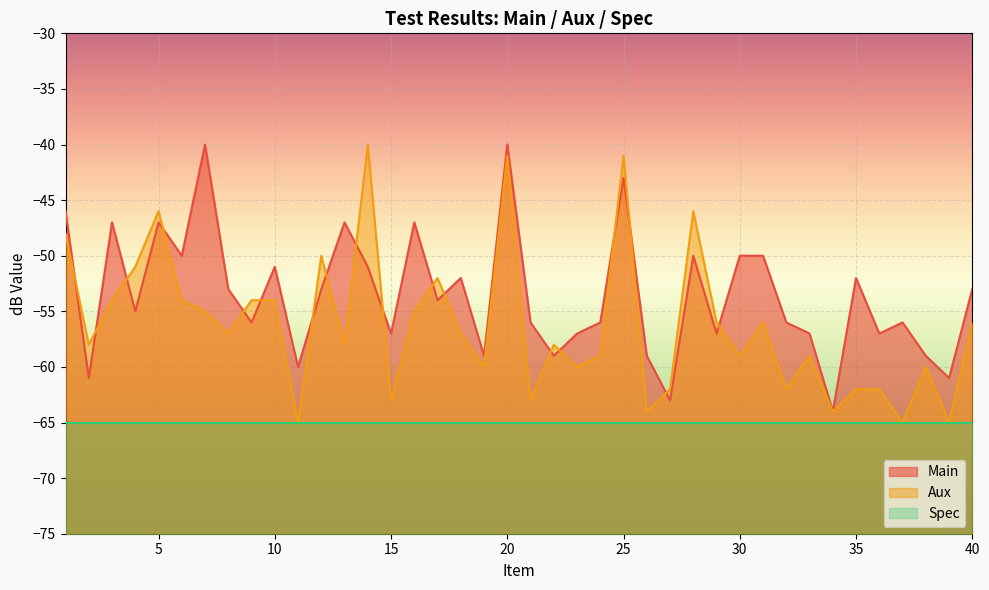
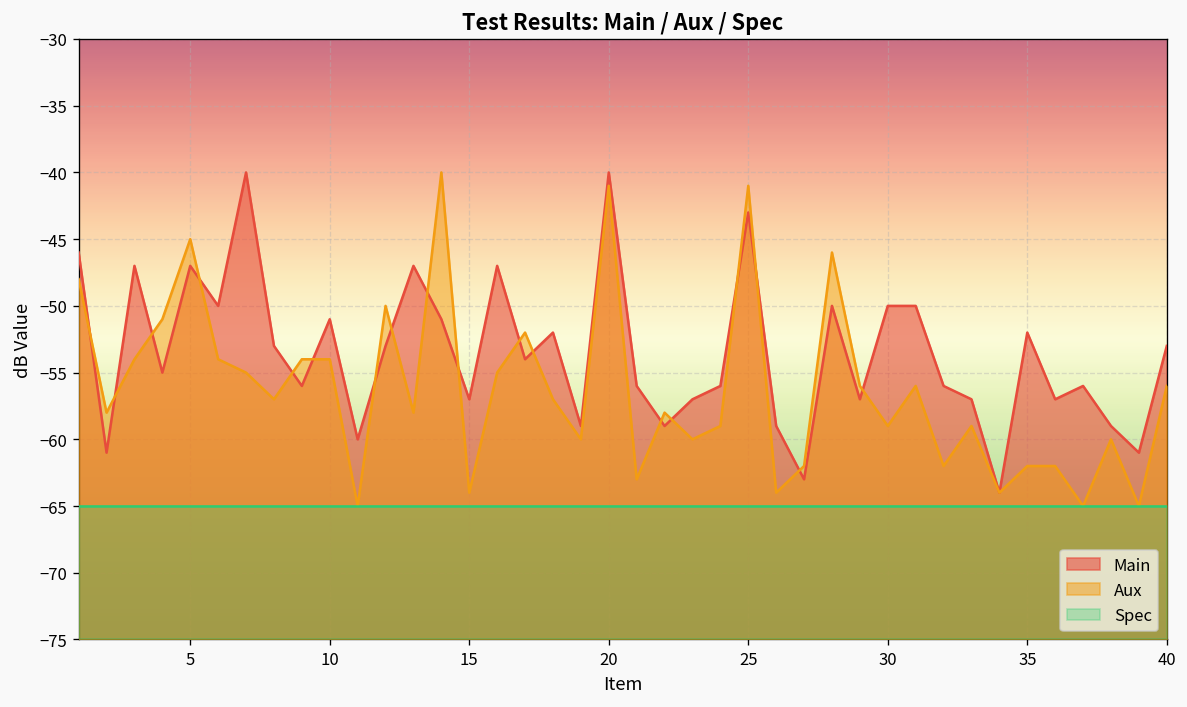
Aux, 5: -46 -> -45
Aux, 15: -63 -> -64
